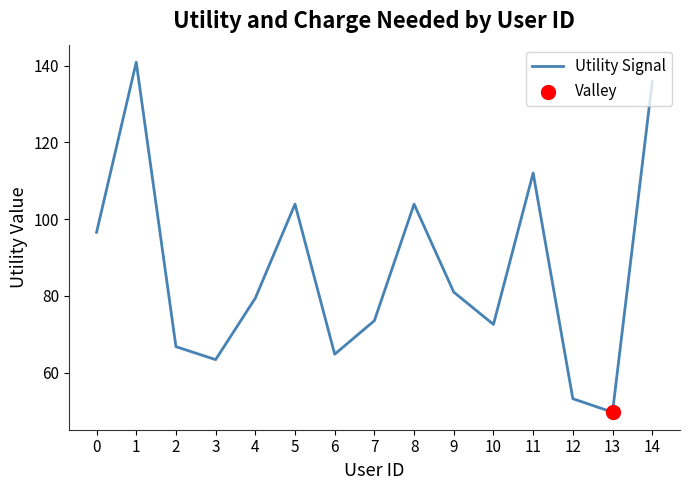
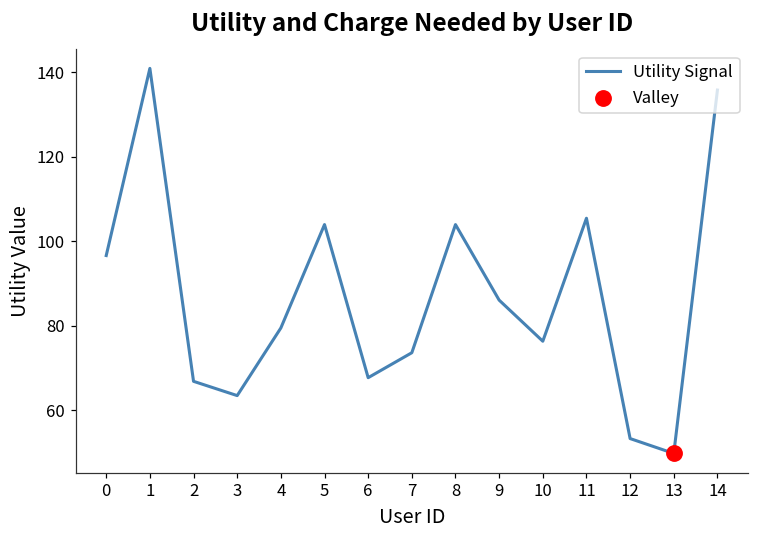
Utility Signal, 6: 65 -> 68
Utility Signal, 9: 81 -> 86
Utility Signal, 10: 73 -> 76
Utility Signal, 11: 112 -> 105
